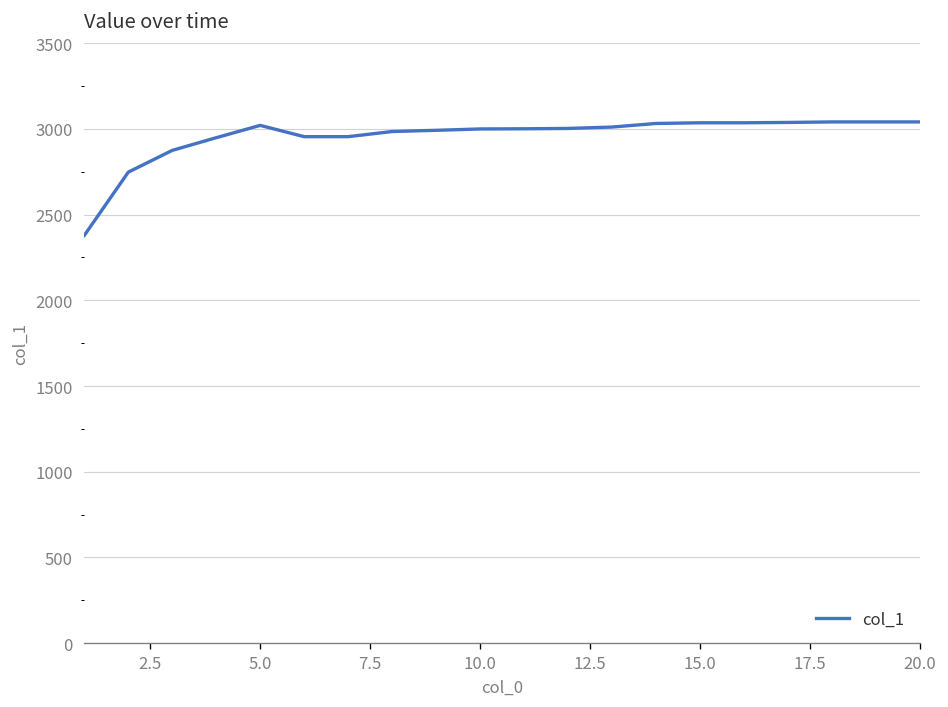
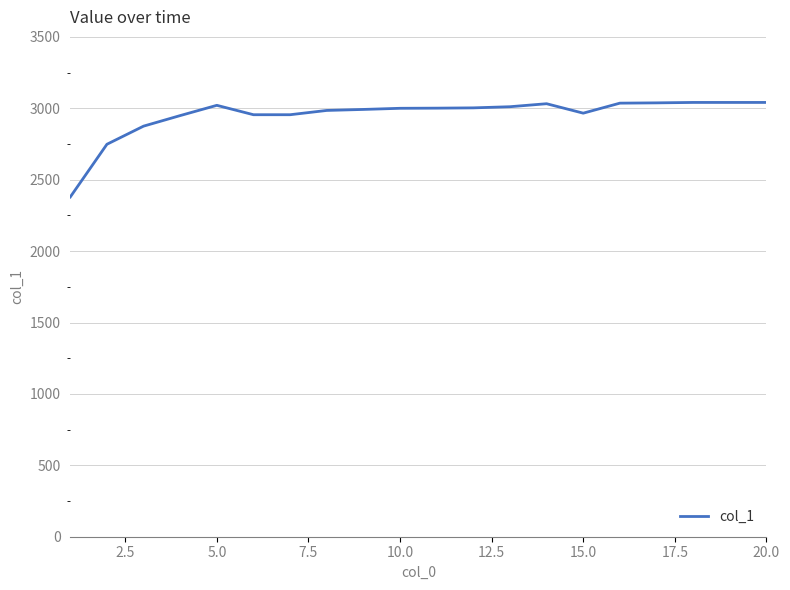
15.0: 3040 -> 2970
